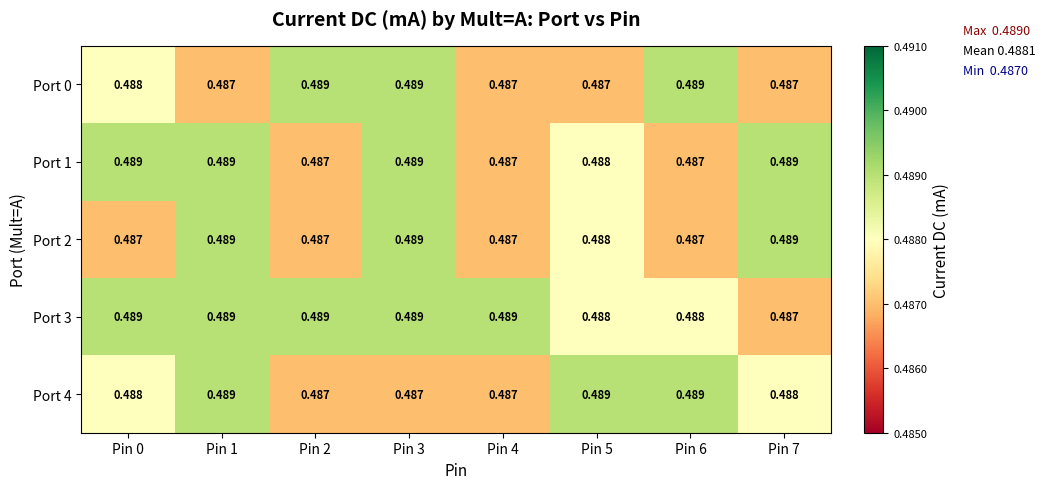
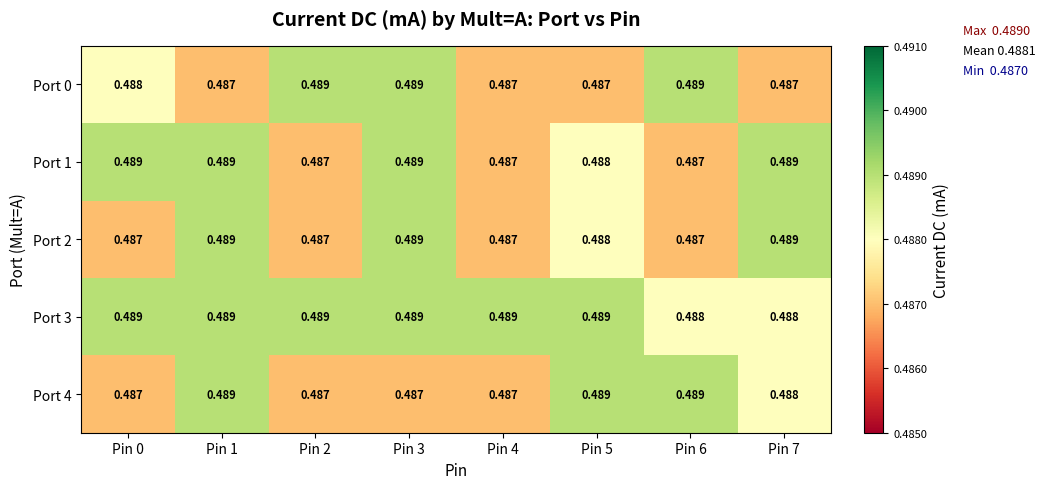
Port 3, Pin 5: 0.488 -> 0.489
Port 3, Pin 7: 0.487 -> 0.488
Port 4, Pin 0: 0.488 -> 0.487
